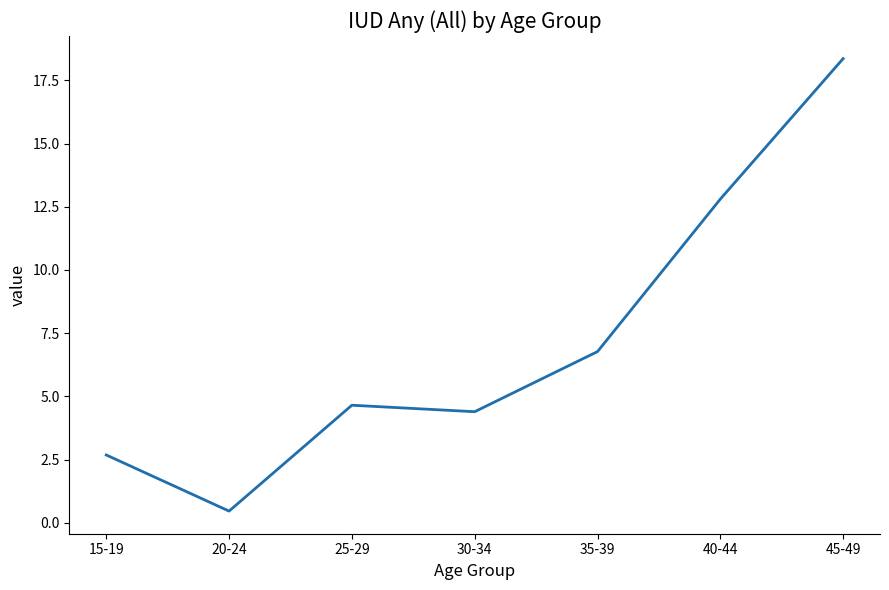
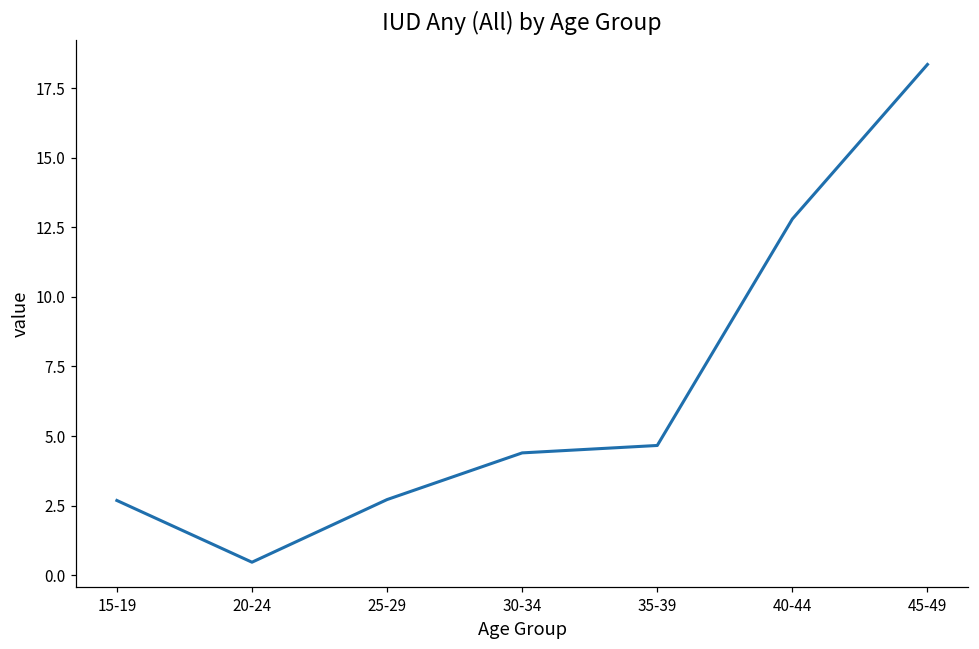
25-29: 4.6 -> 2.7
35-39: 6.8 -> 4.7
